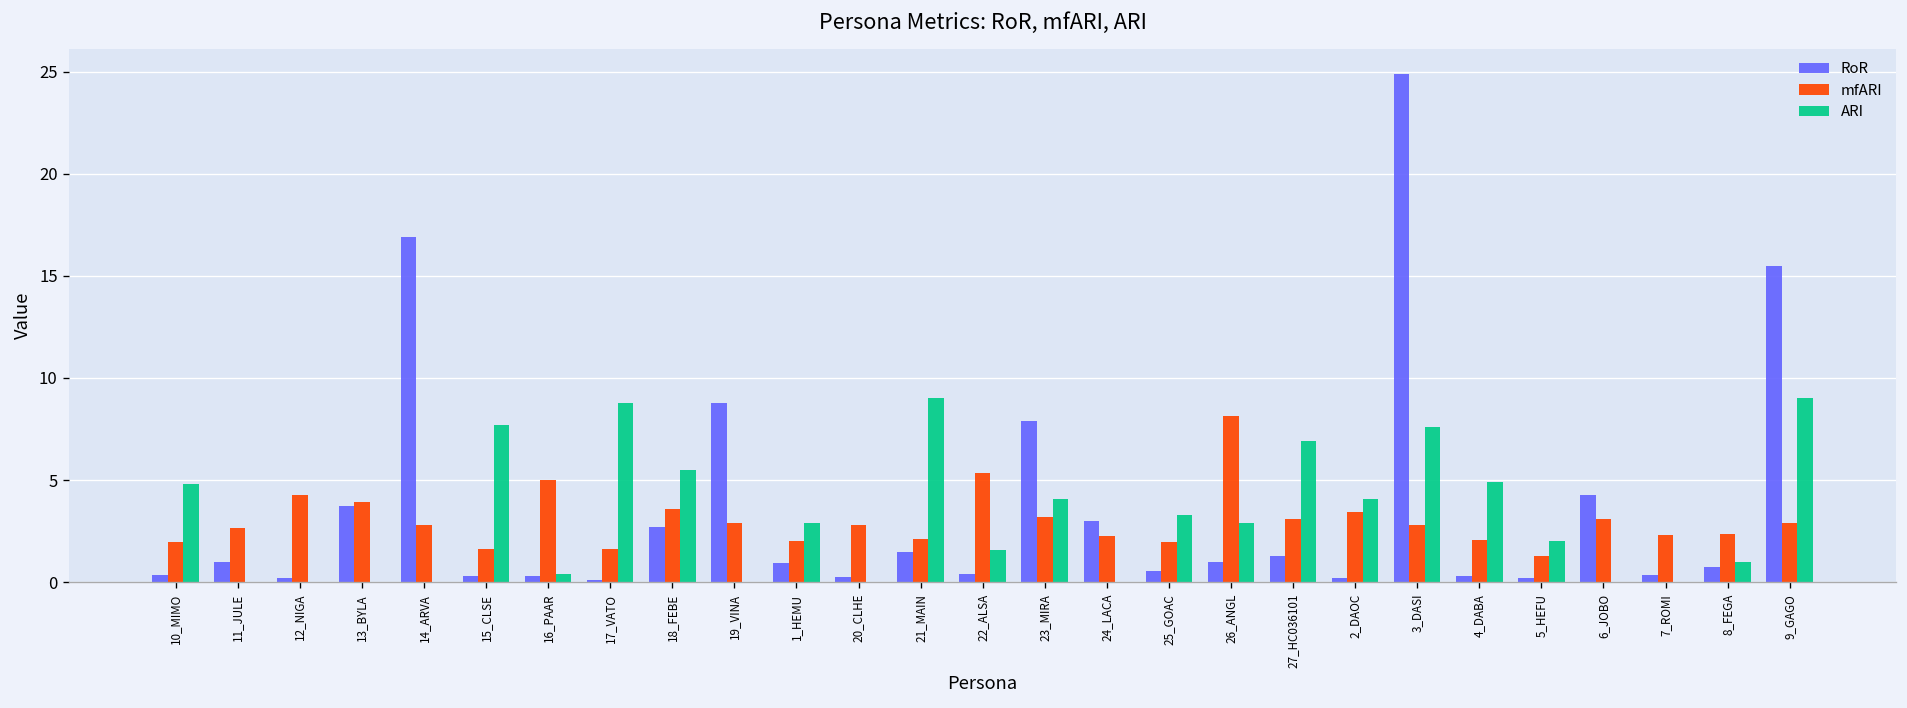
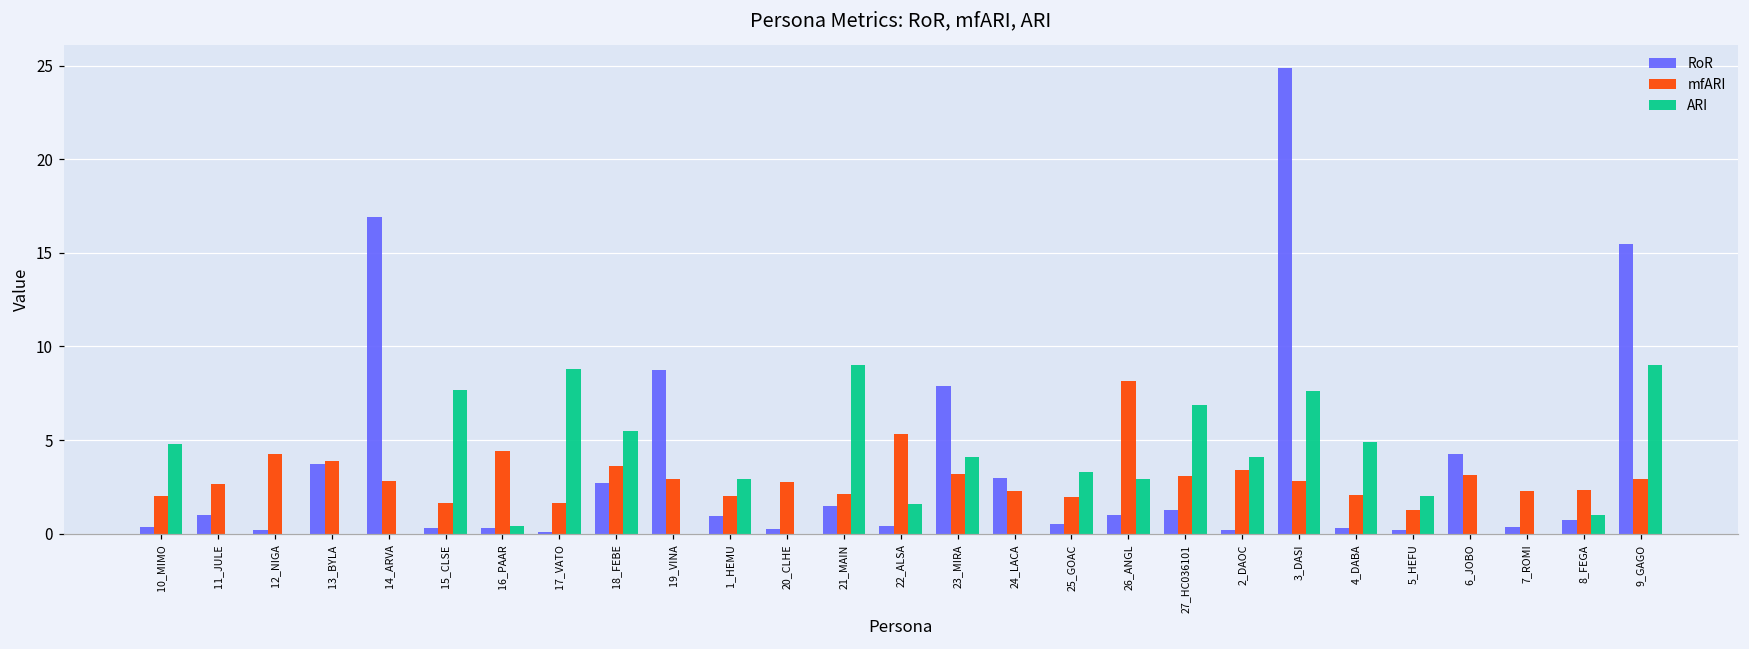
mfARI, 16_PAAR: 5.0 -> 4.4
